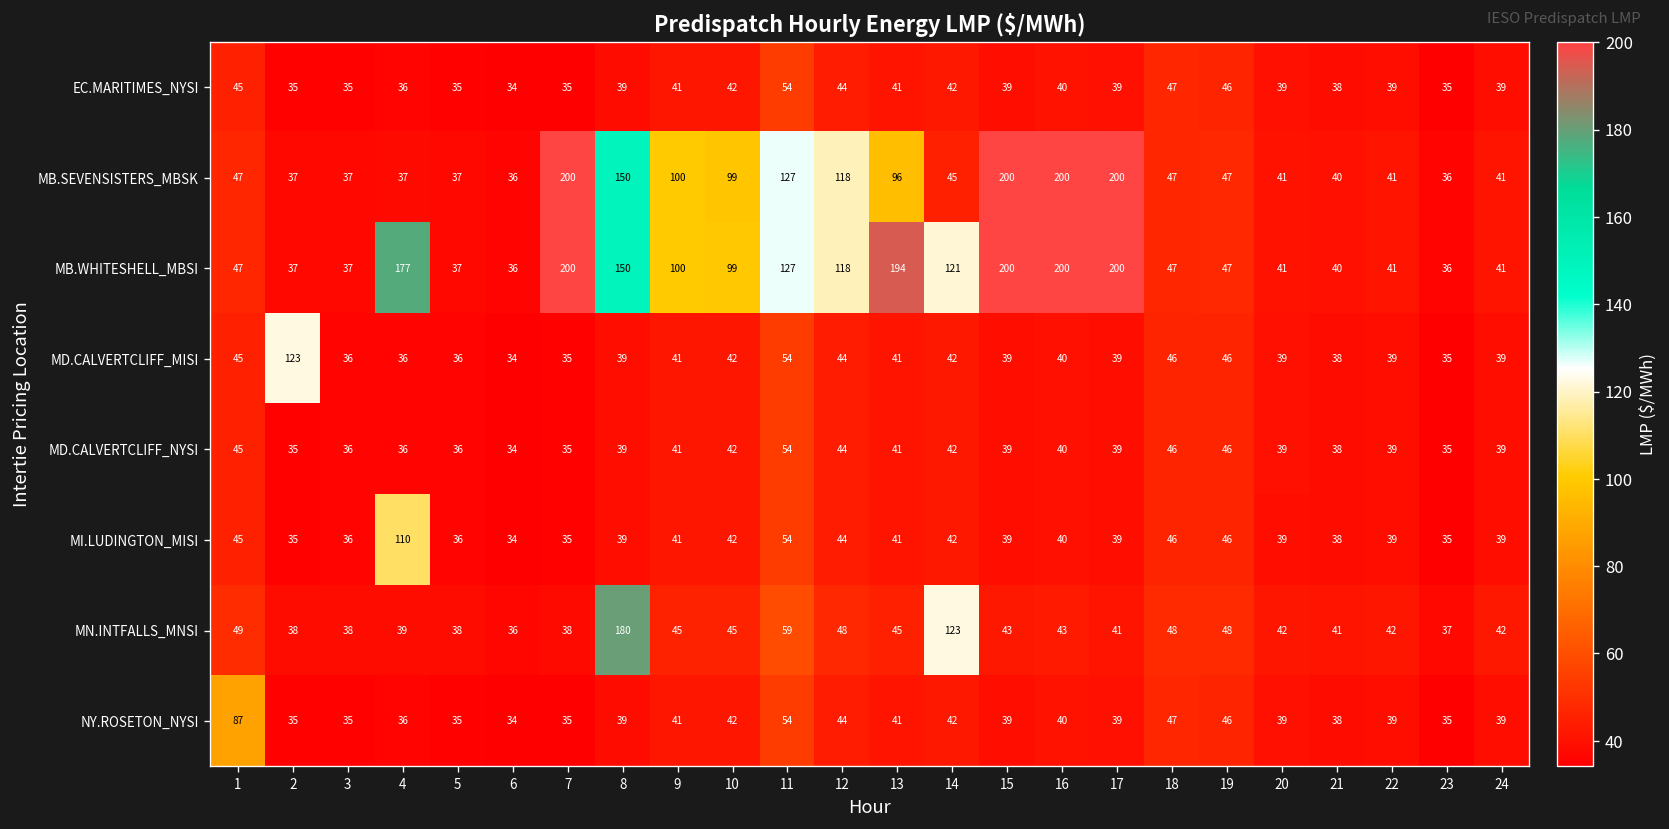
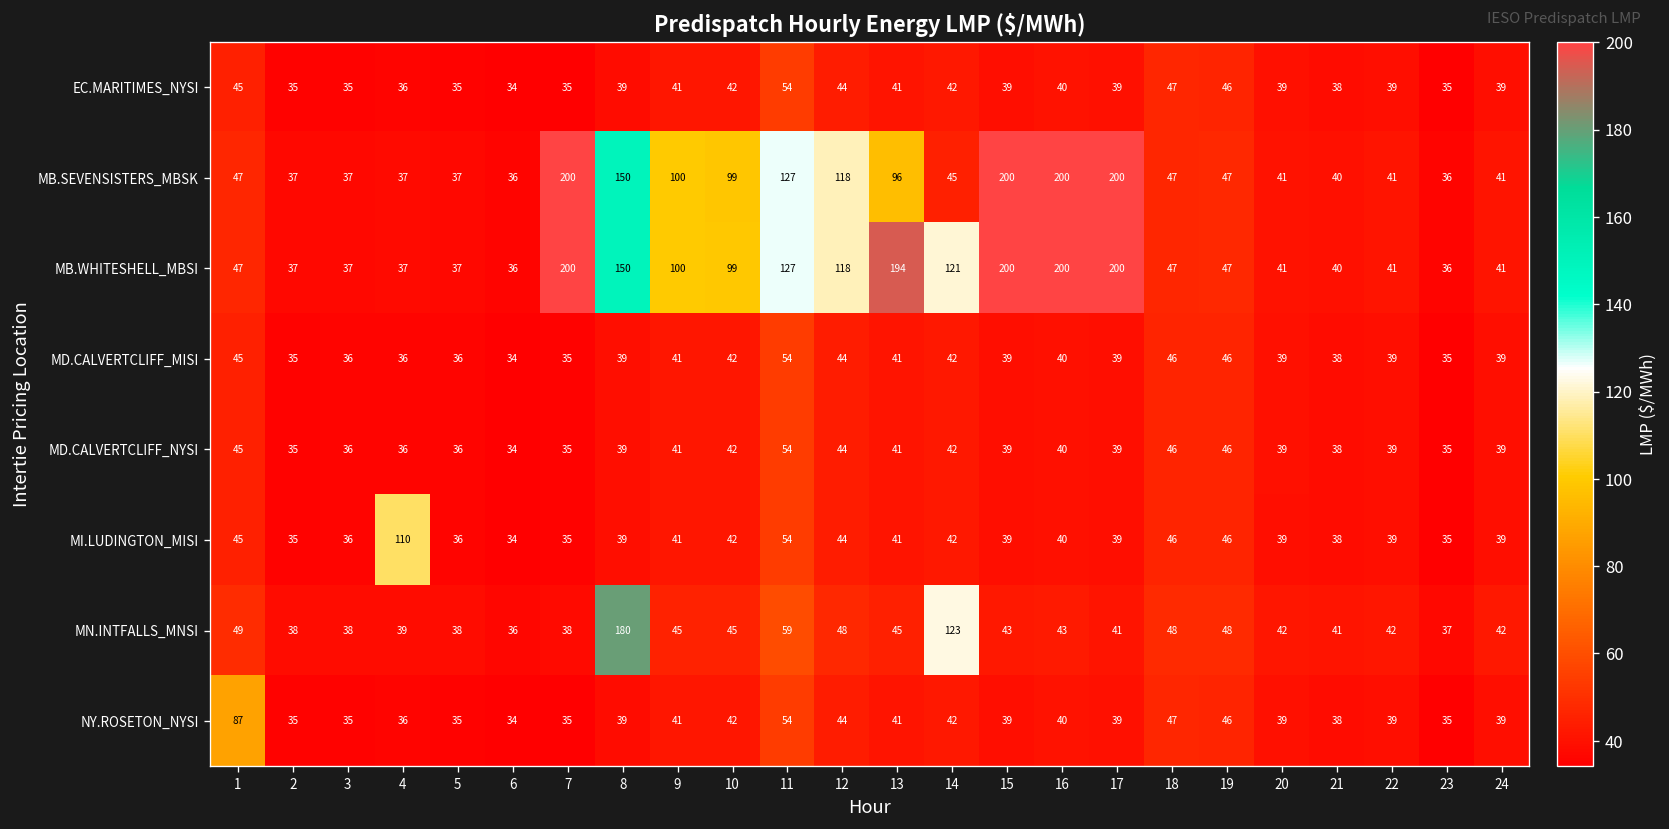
MB.WHITESHELL_MBSI, 4: 177 -> 37
MD.CALVERTCLIFF_MISI, 2: 123 -> 35
